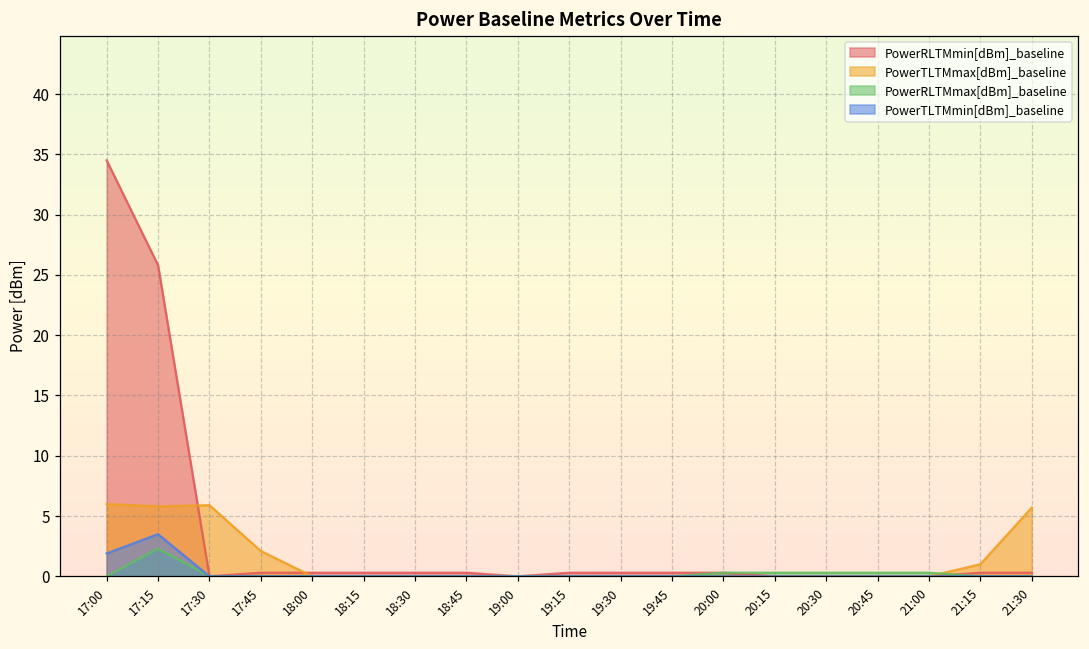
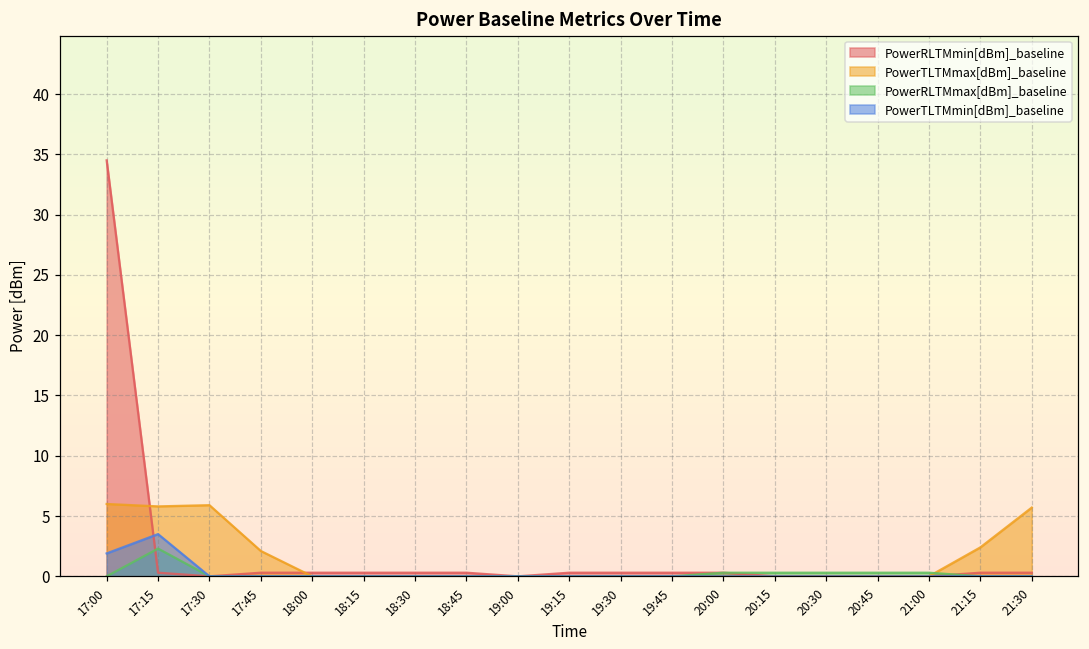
PowerRLTMmin[dBm]_baseline, 17:15: 25.8 -> 0.3
PowerTLTMmax[dBm]_baseline, 21:15: 1.0 -> 2.4
